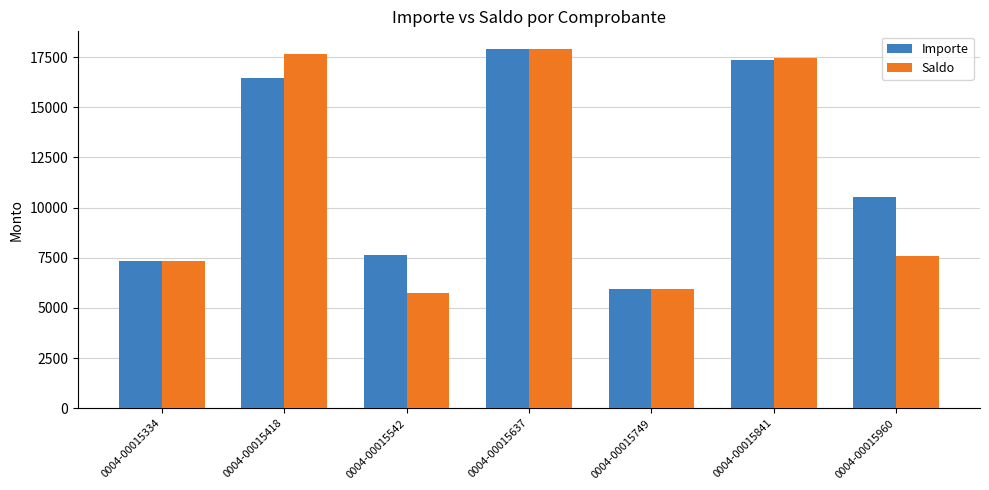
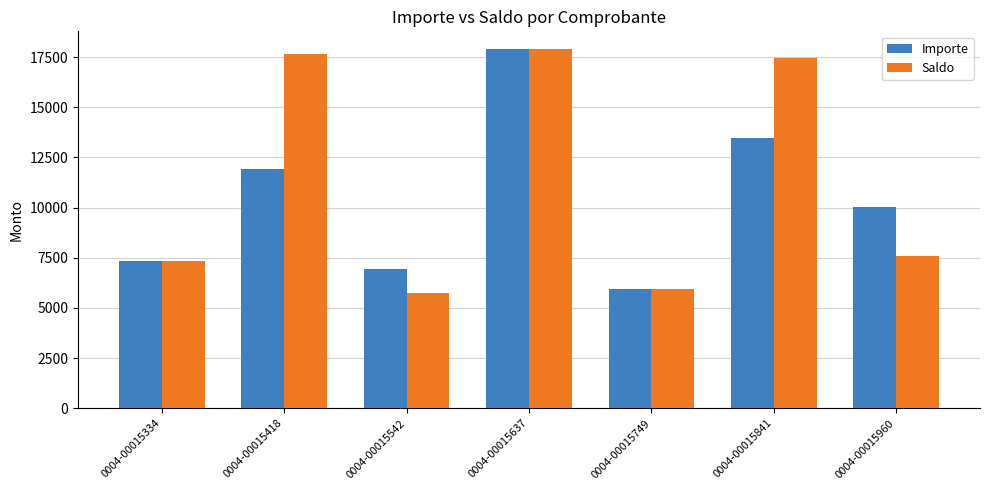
Importe, 0004-00015418: 16400 -> 11900
Importe, 0004-00015542: 7600 -> 6900
Importe, 0004-00015841: 17300 -> 13400
Importe, 0004-00015960: 10500 -> 10000
